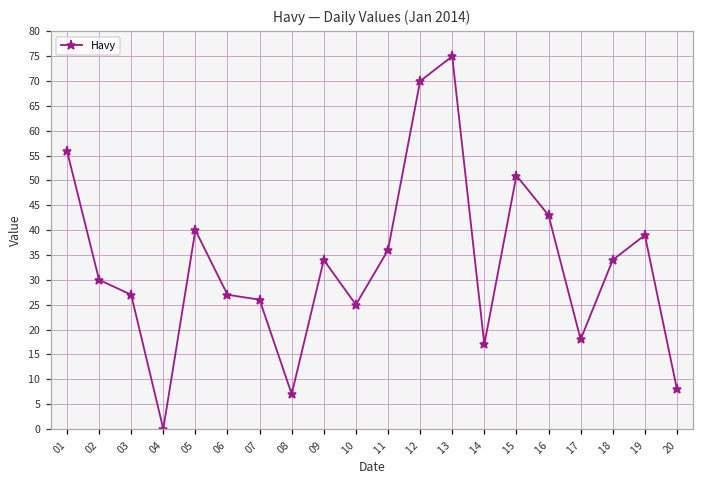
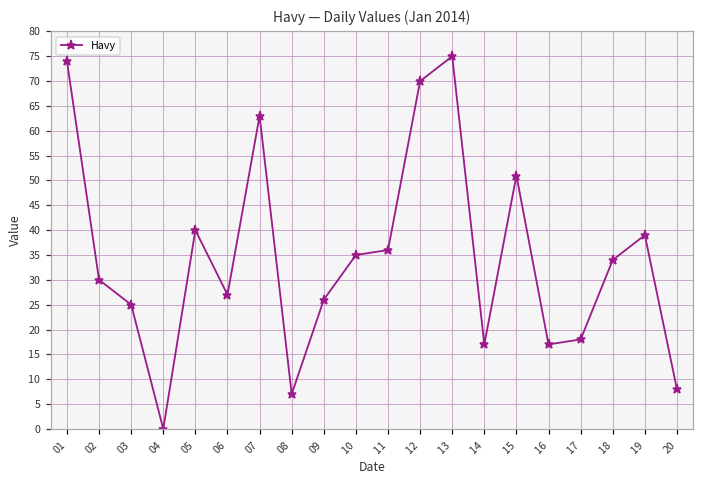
01: 56 -> 74
03: 27 -> 25
07: 26 -> 63
09: 34 -> 26
10: 25 -> 35
16: 43 -> 17
